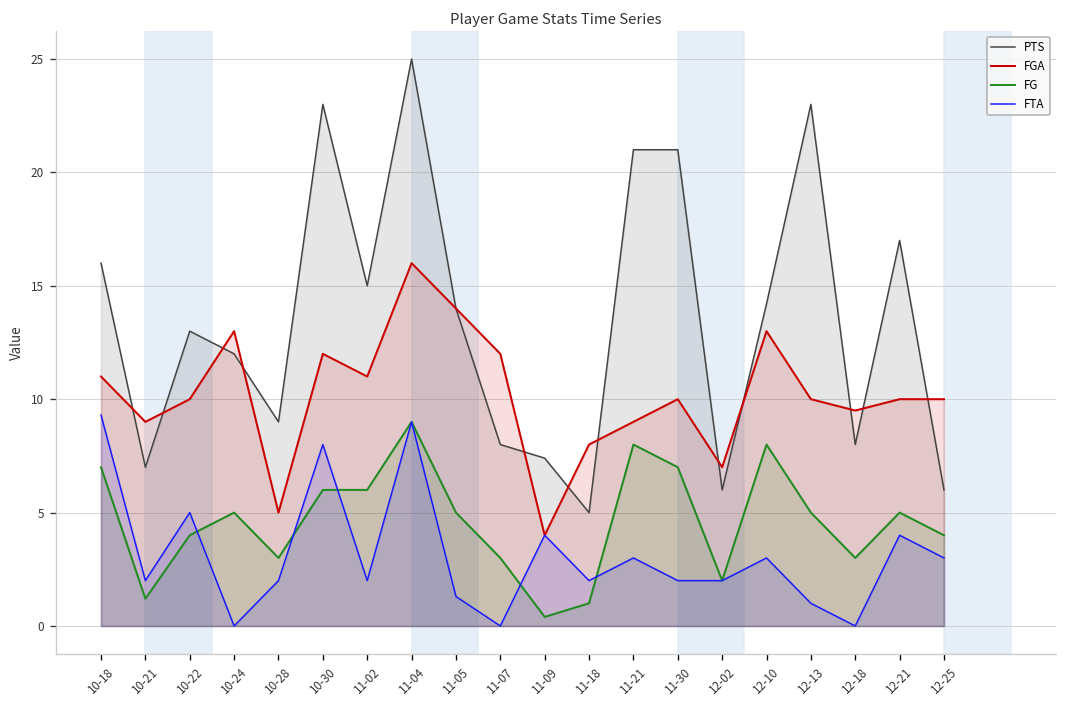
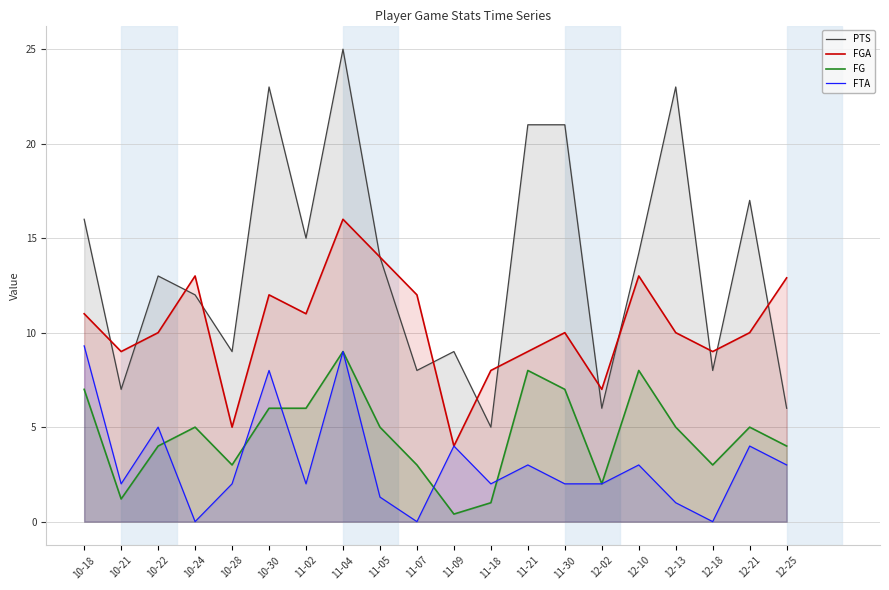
PTS, 11-09: 7.4 -> 9.0
FGA, 12-18: 9.5 -> 9.0
FGA, 12-25: 10.0 -> 12.9
